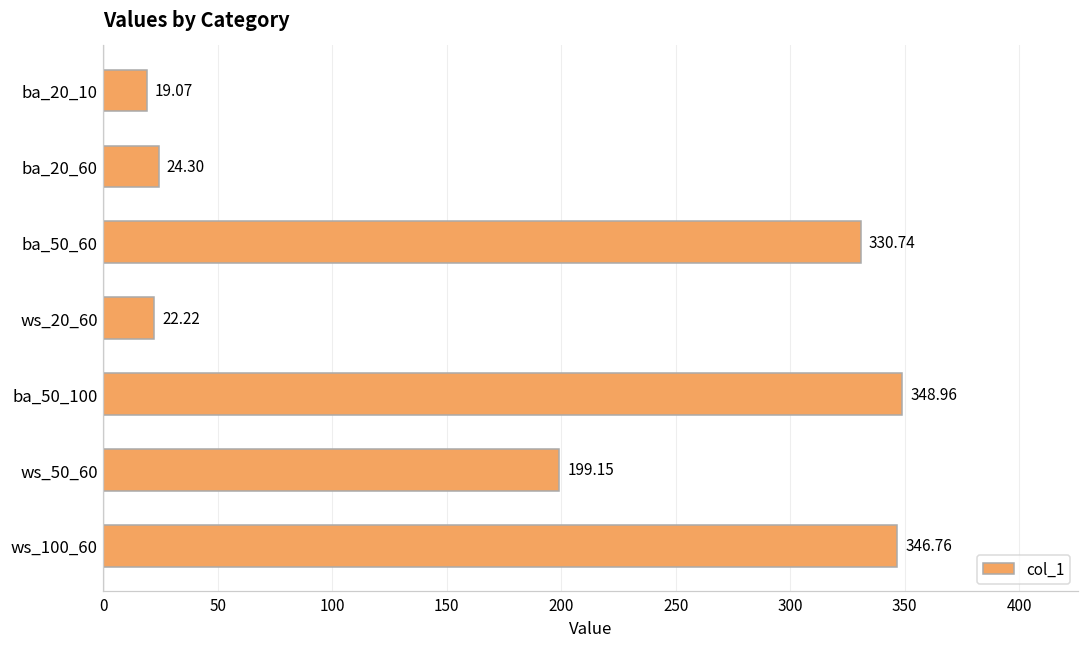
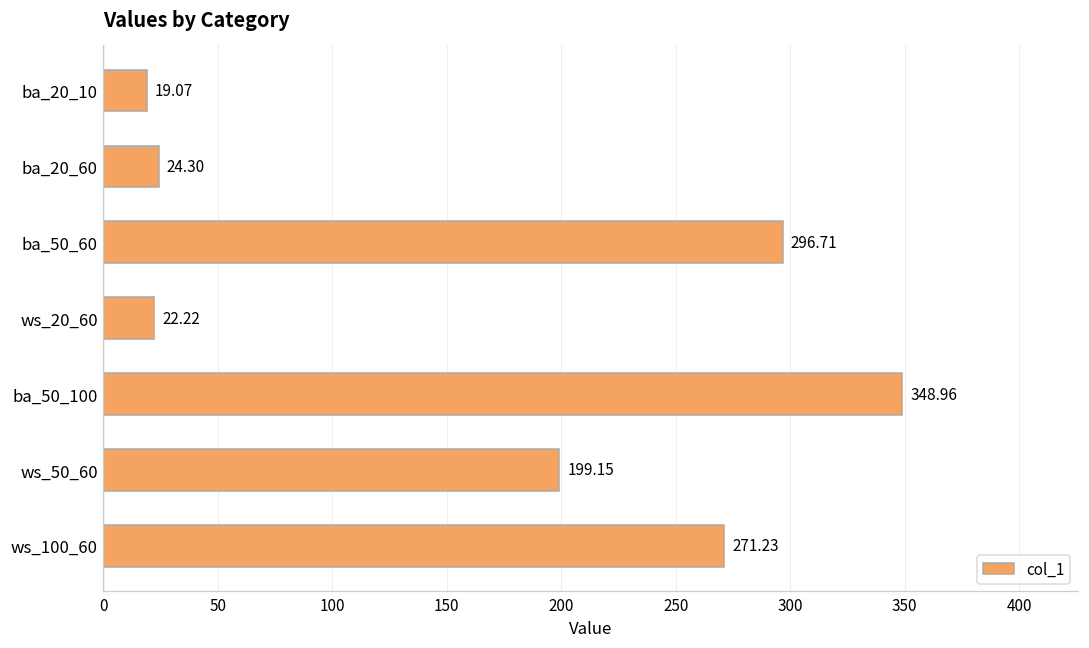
ba_50_60: 330.74 -> 296.71
ws_100_60: 346.76 -> 271.23
